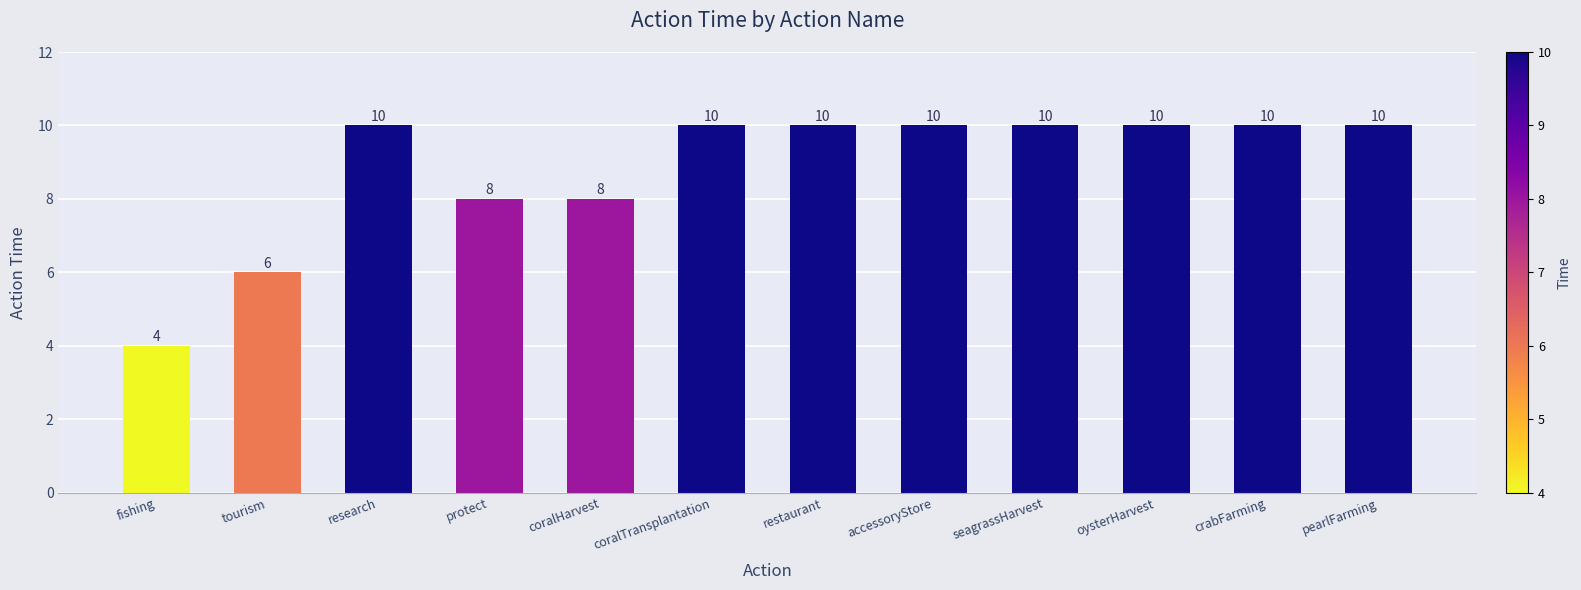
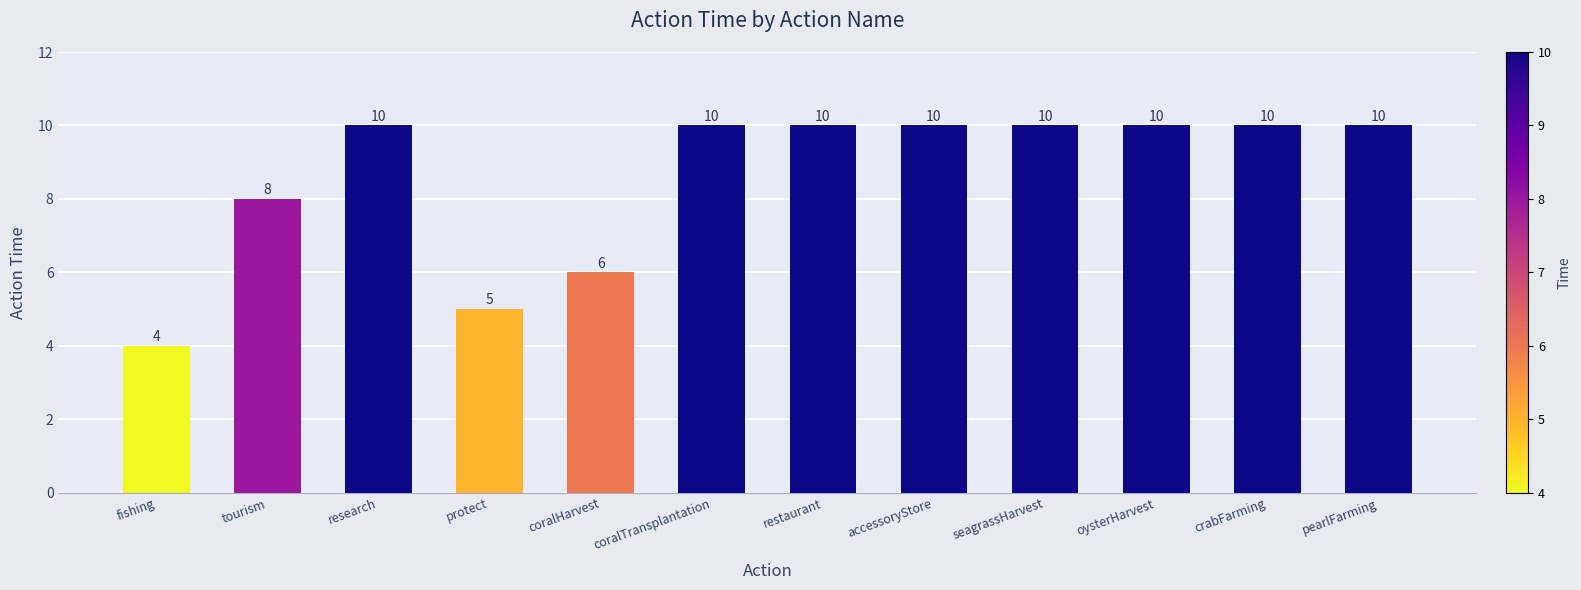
tourism: 6 -> 8
protect: 8 -> 5
coralHarvest: 8 -> 6
